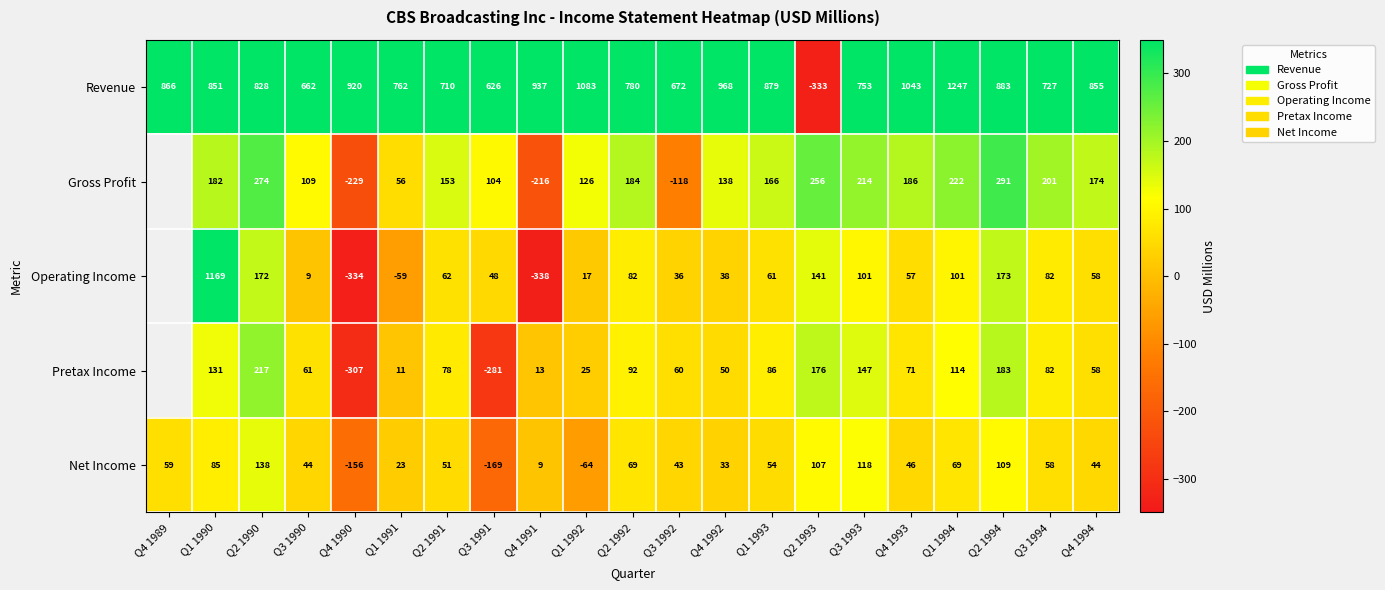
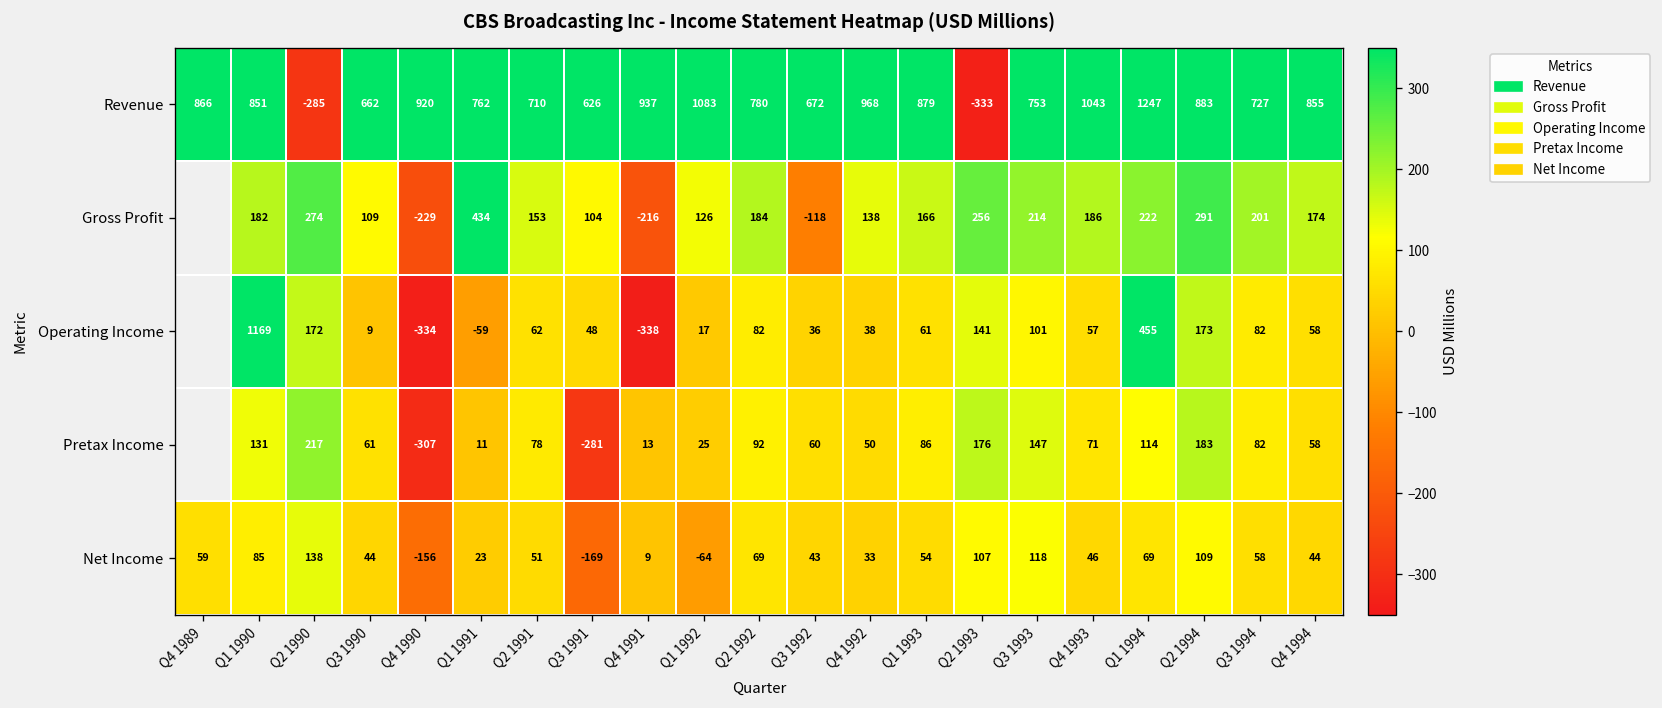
Revenue, Q2 1990: 828 -> -285
Gross Profit, Q1 1991: 56 -> 434
Operating Income, Q1 1994: 101 -> 455
